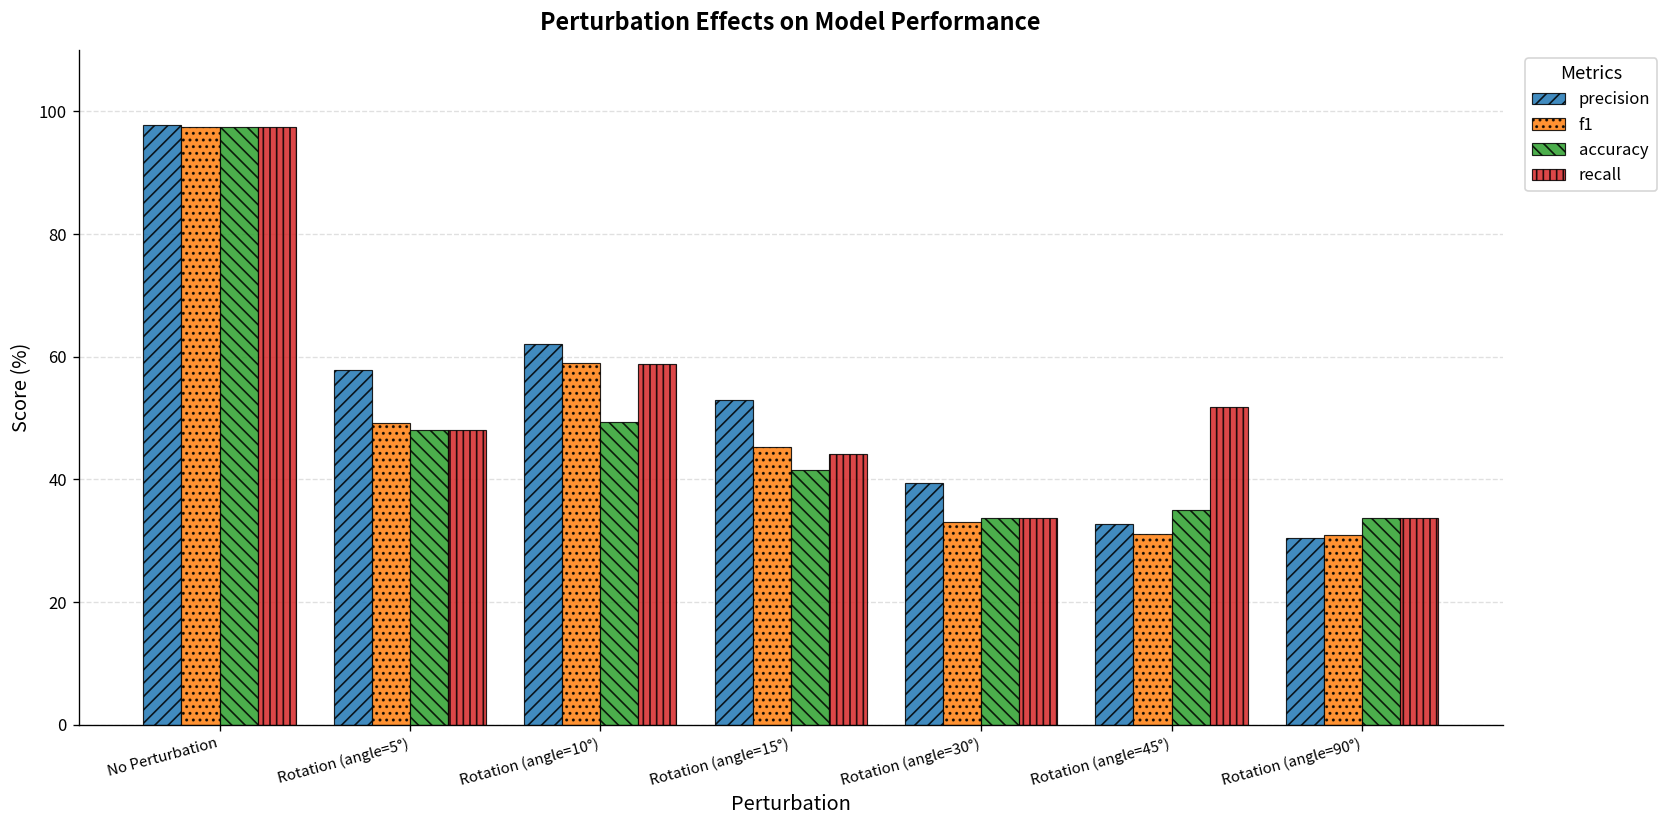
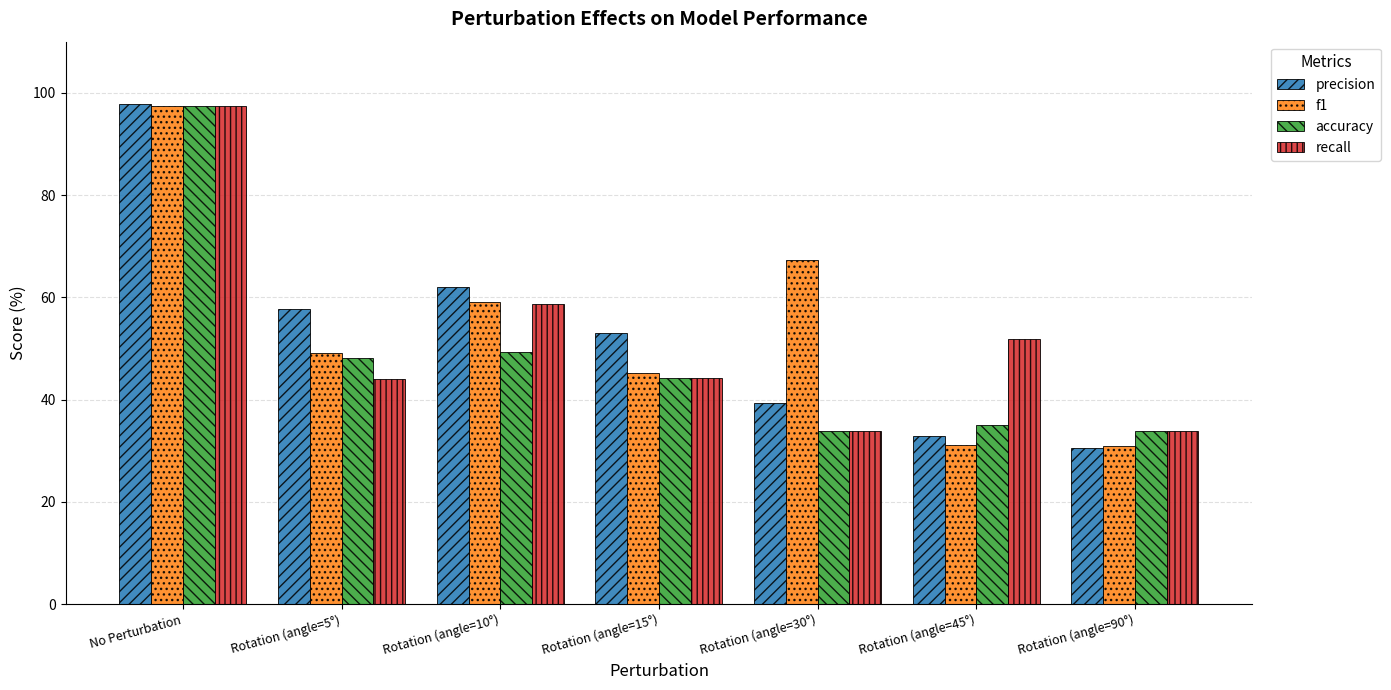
recall, Rotation (angle=5°): 48 -> 44
accuracy, Rotation (angle=15°): 41 -> 44
f1, Rotation (angle=30°): 33 -> 67
